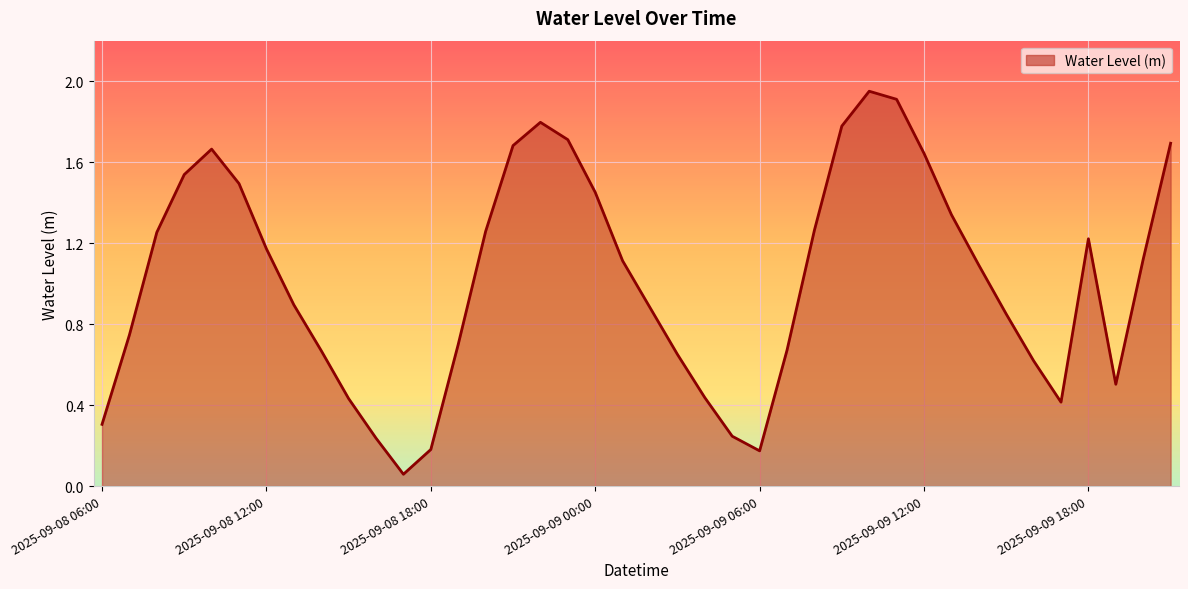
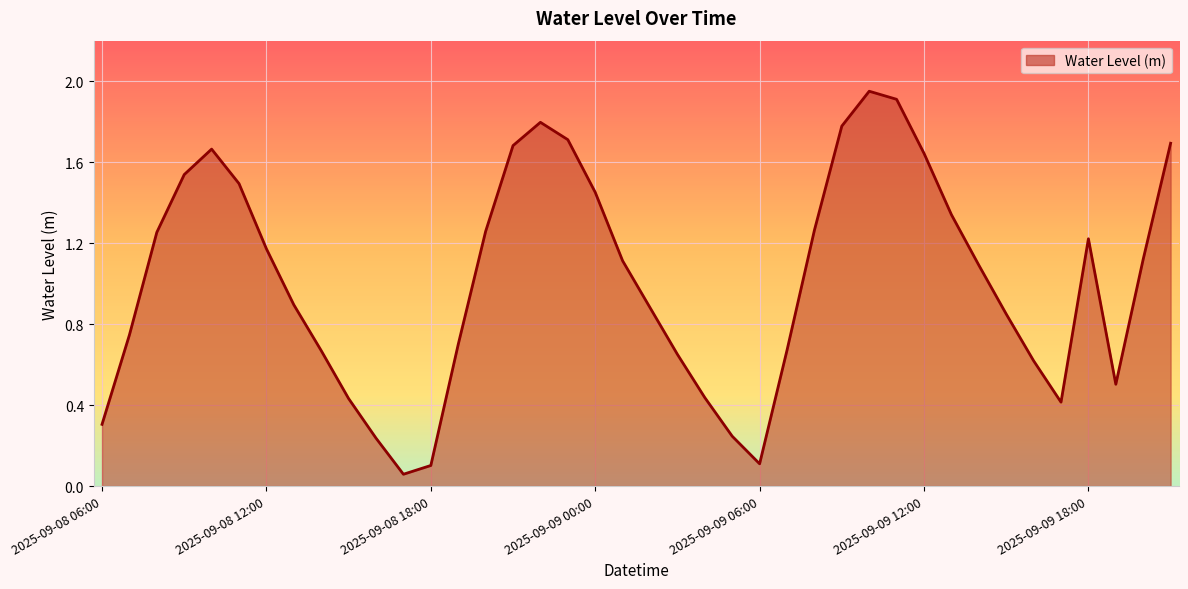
2025-09-08 18:00: 0.18 -> 0.10
2025-09-09 06:00: 0.17 -> 0.11
